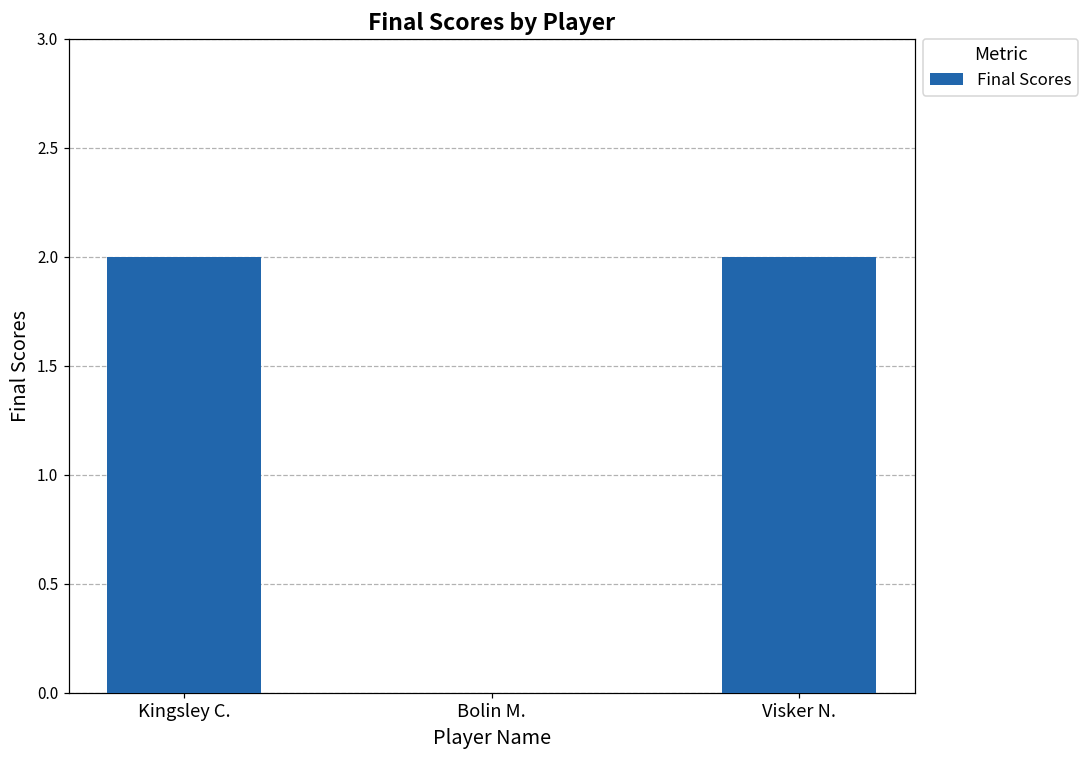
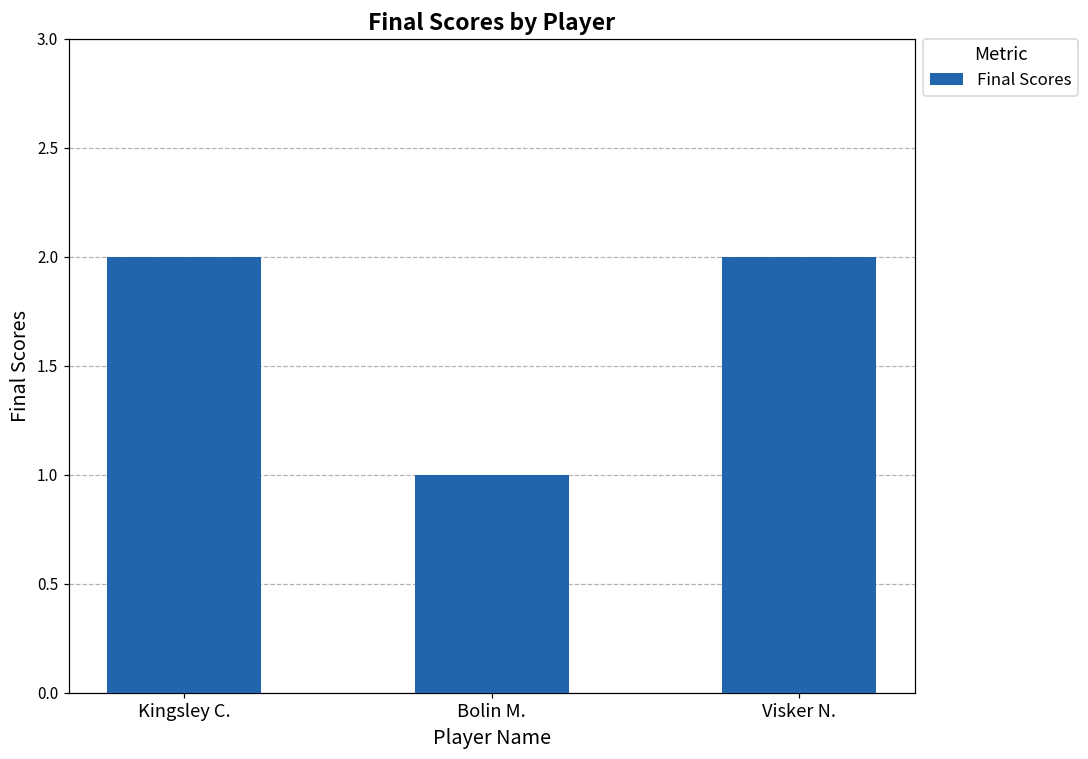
Bolin M.: 0 -> 1
